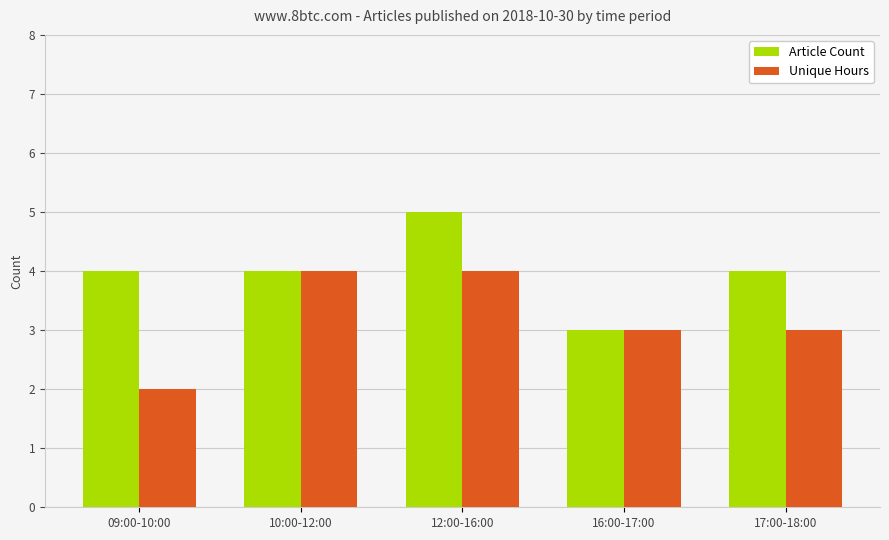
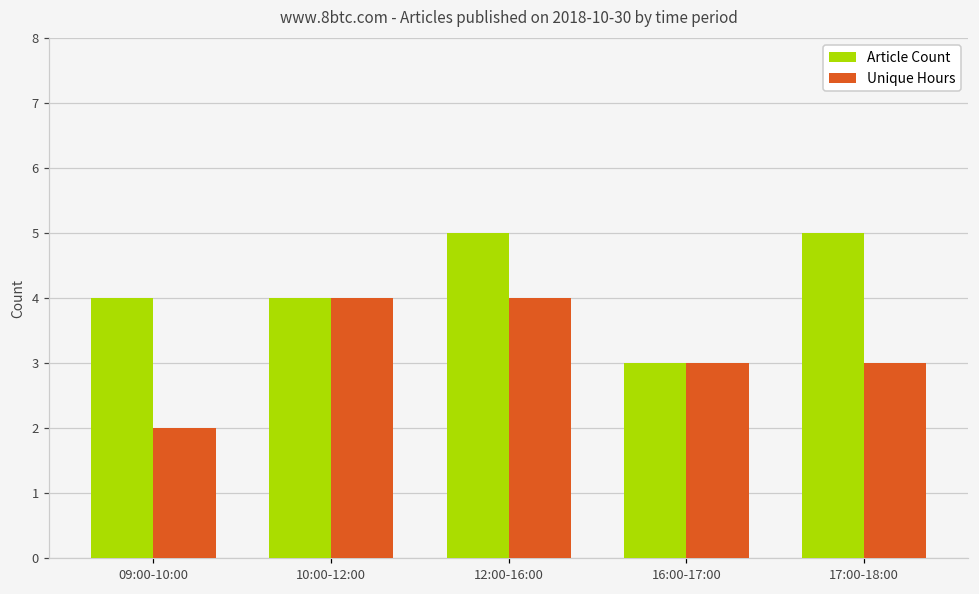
Article Count, 17:00-18:00: 4 -> 5
